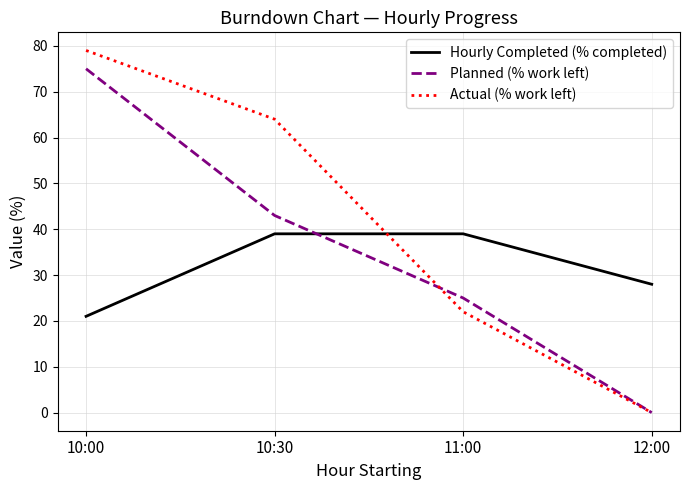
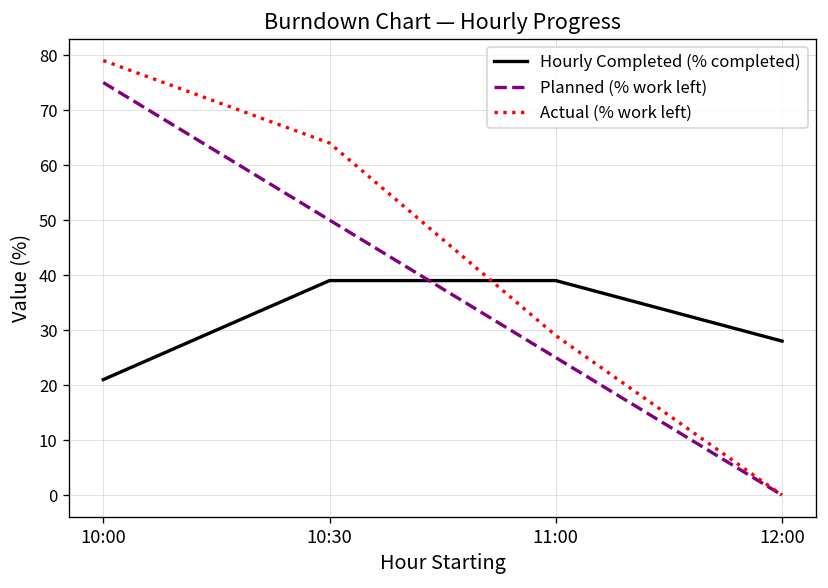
Planned (% work left), 10:30: 43 -> 50
Actual (% work left), 11:00: 22 -> 29
